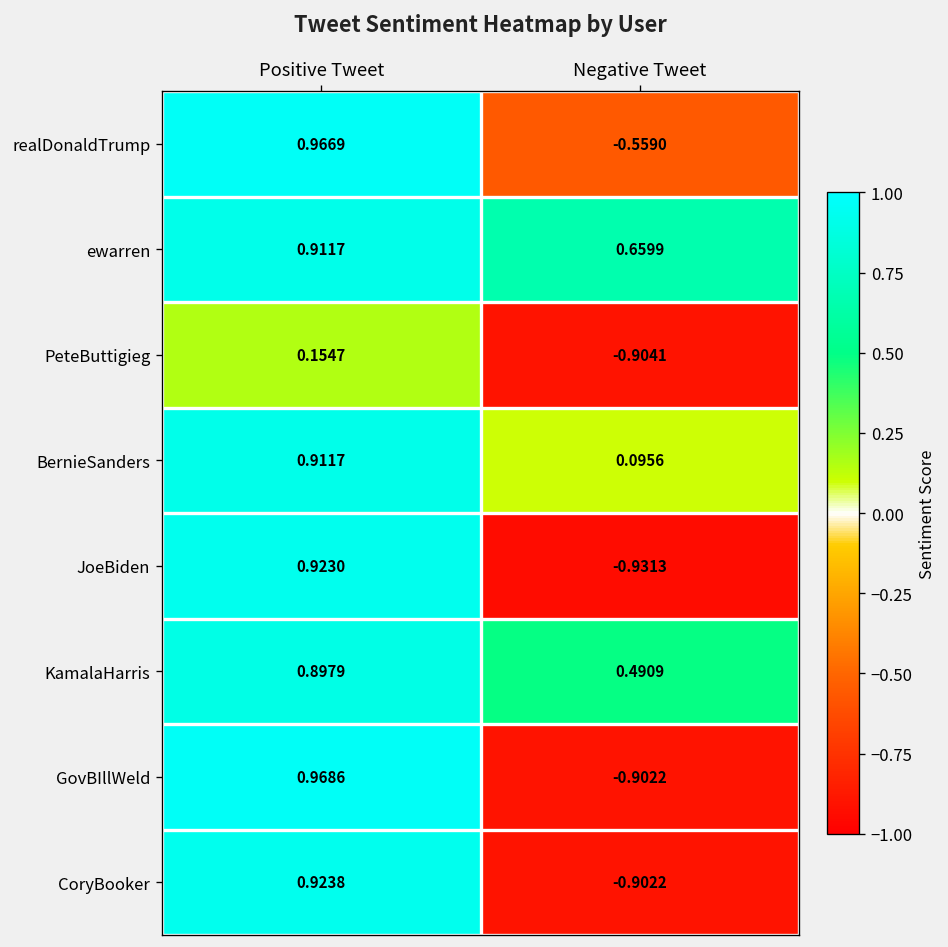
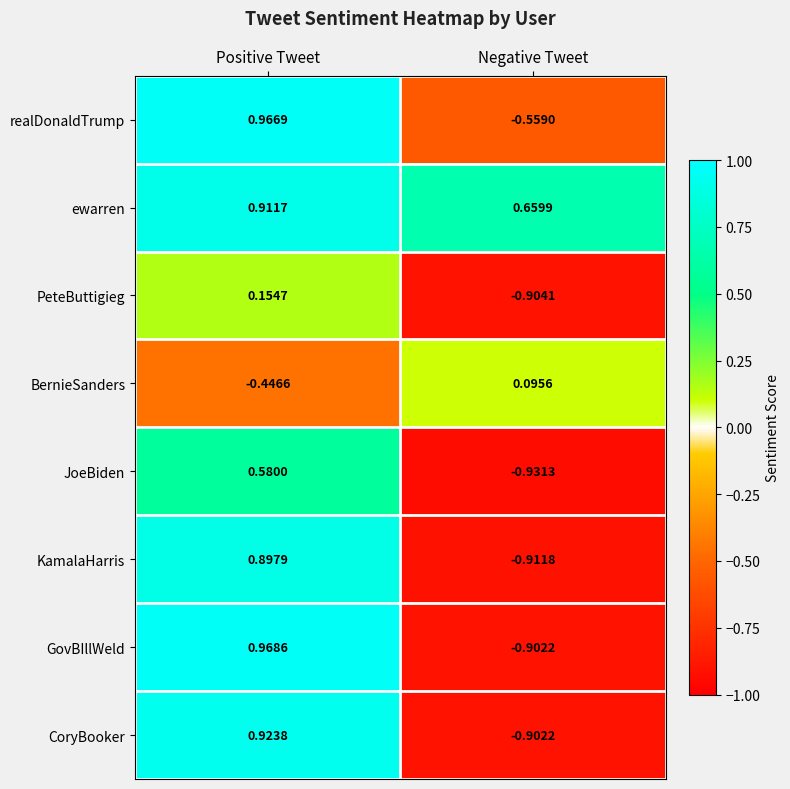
BernieSanders, Positive Tweet: 0.9117 -> -0.4466
JoeBiden, Positive Tweet: 0.9230 -> 0.5800
KamalaHarris, Negative Tweet: 0.4909 -> -0.9118
